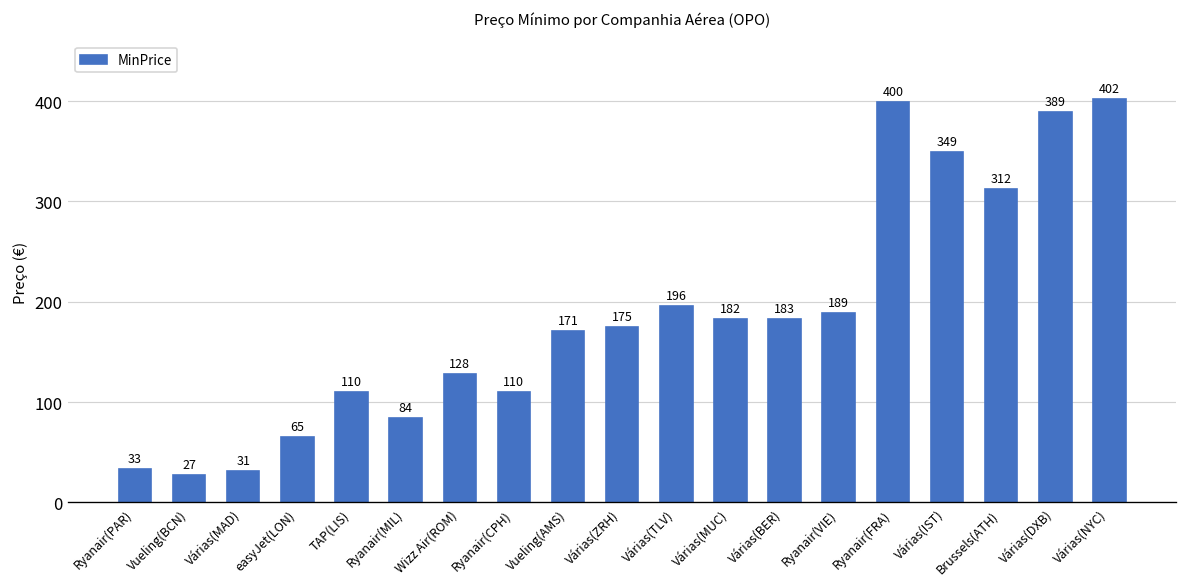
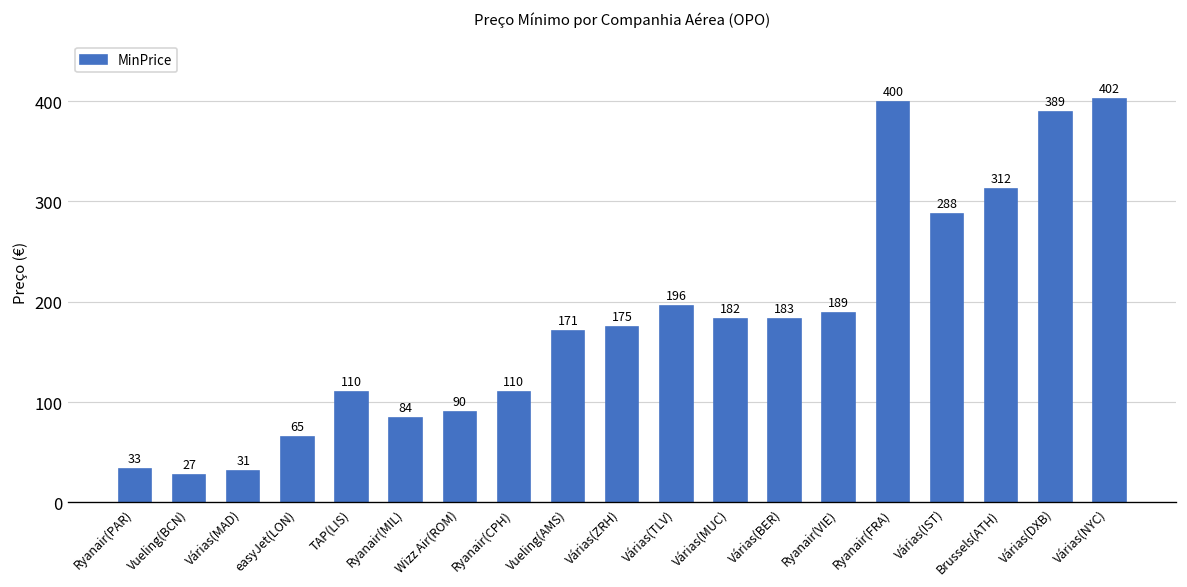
Wizz Air(ROM): 128 -> 90
Várias(IST): 349 -> 288
